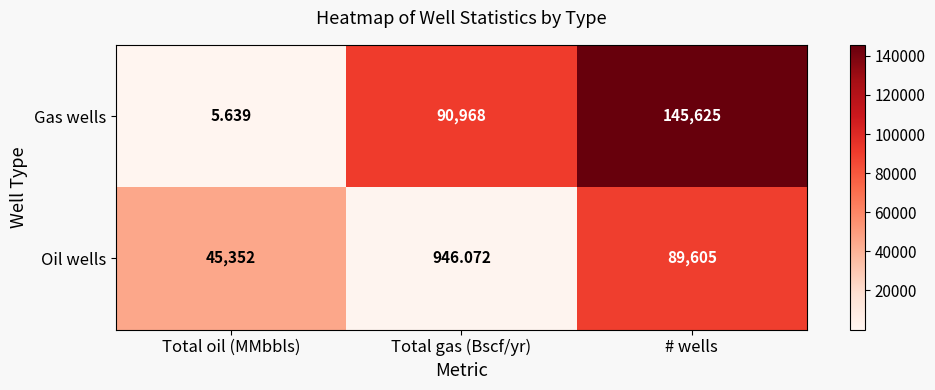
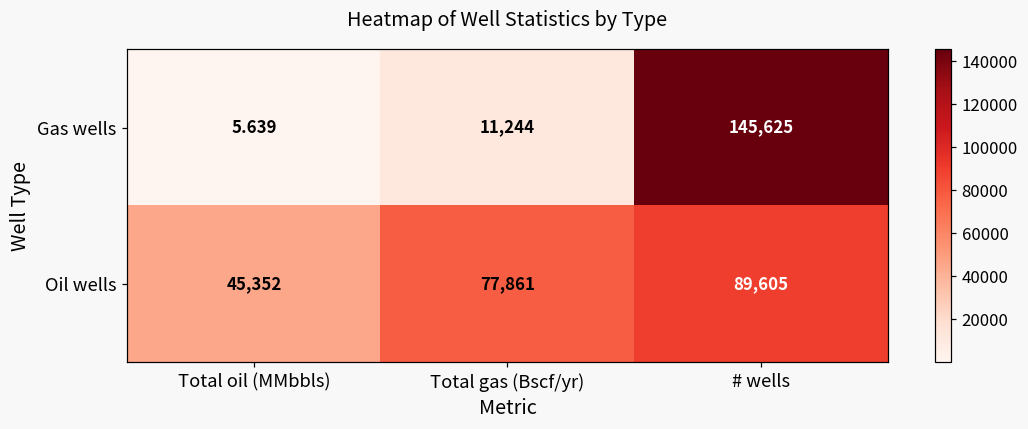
Gas wells, Total gas (Bscf/yr): 90,968 -> 11,244
Oil wells, Total gas (Bscf/yr): 946.072 -> 77,861
